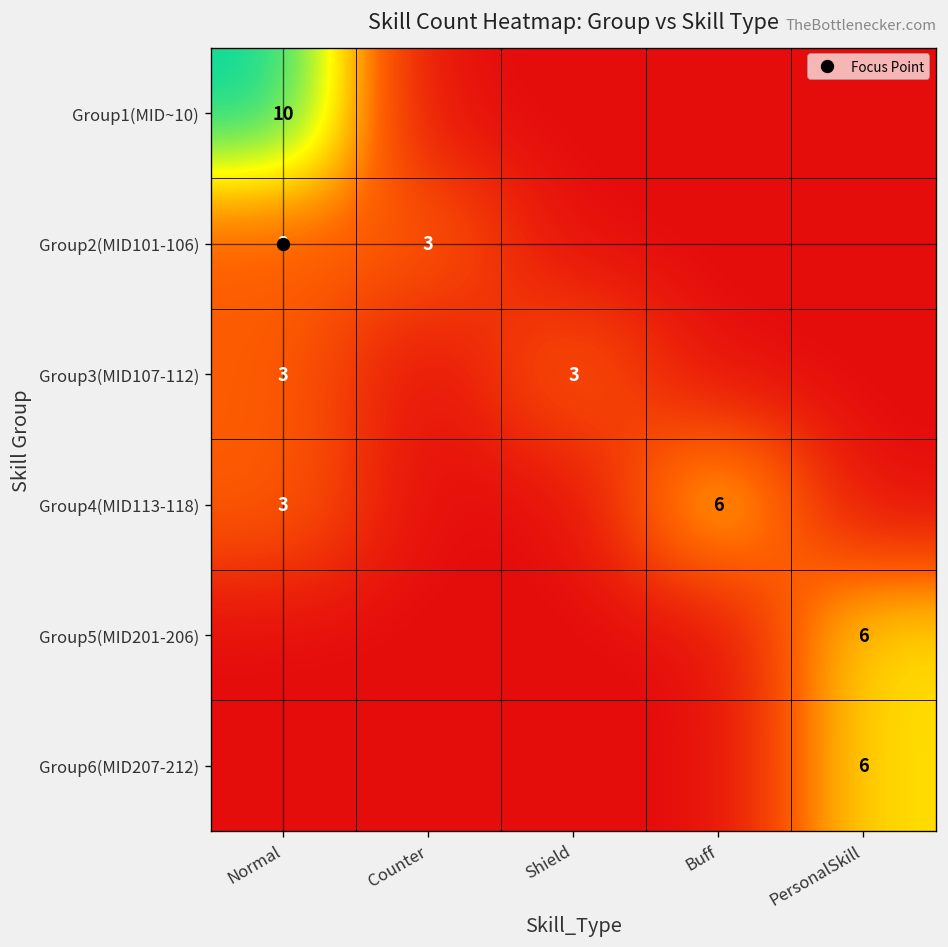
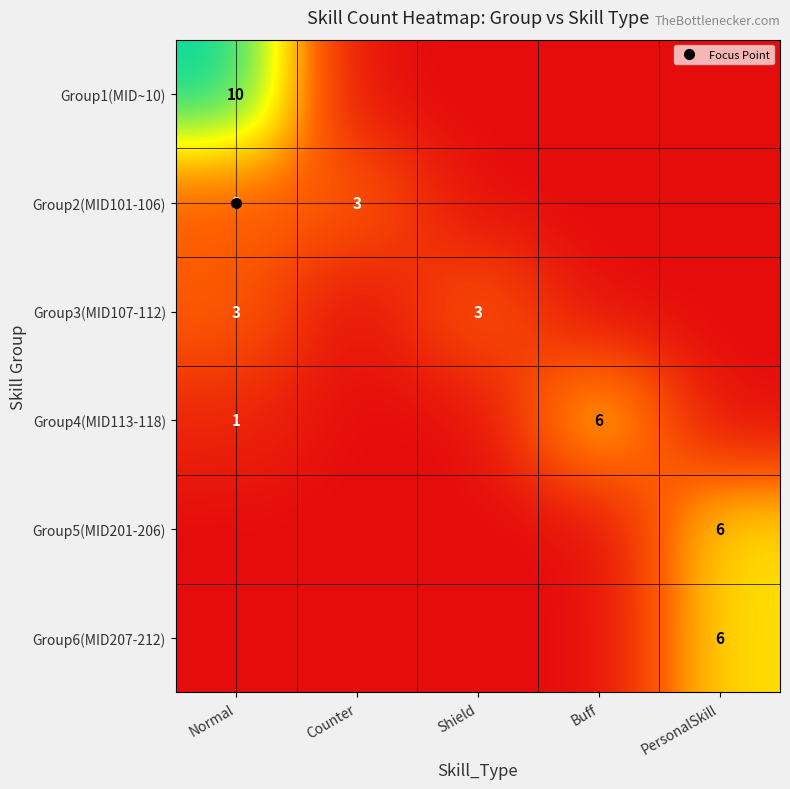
Group4(MID113-118), Normal: 3 -> 1
